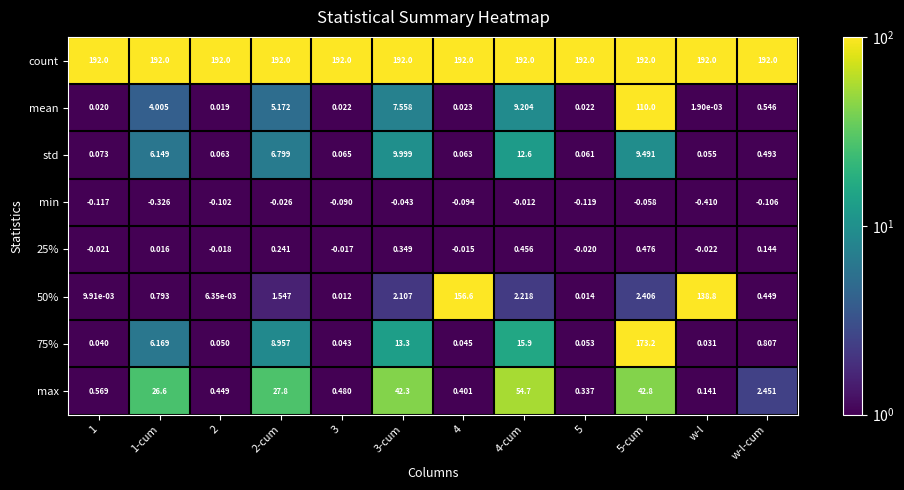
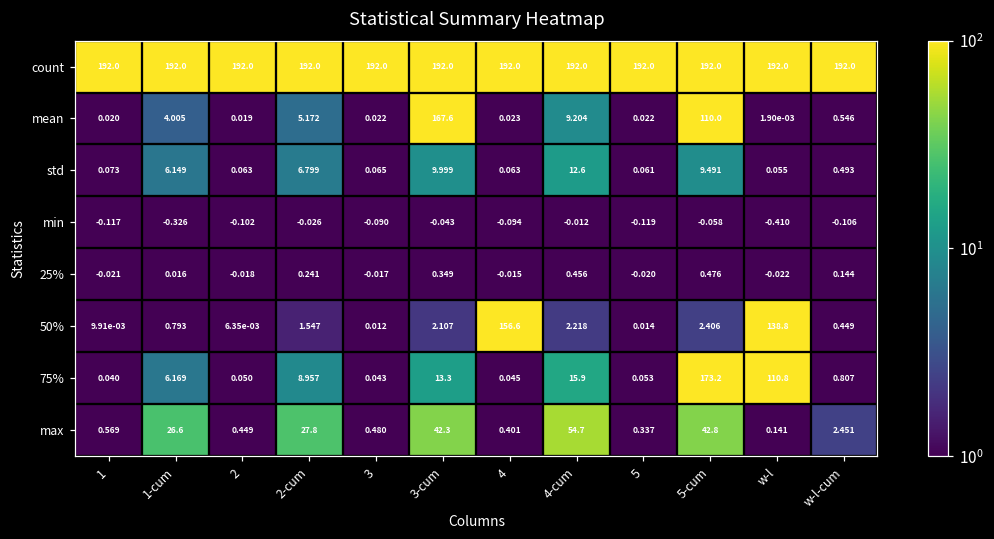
mean, 3-cum: 7.558 -> 167.6
75%, w-l: 0.031 -> 110.8
